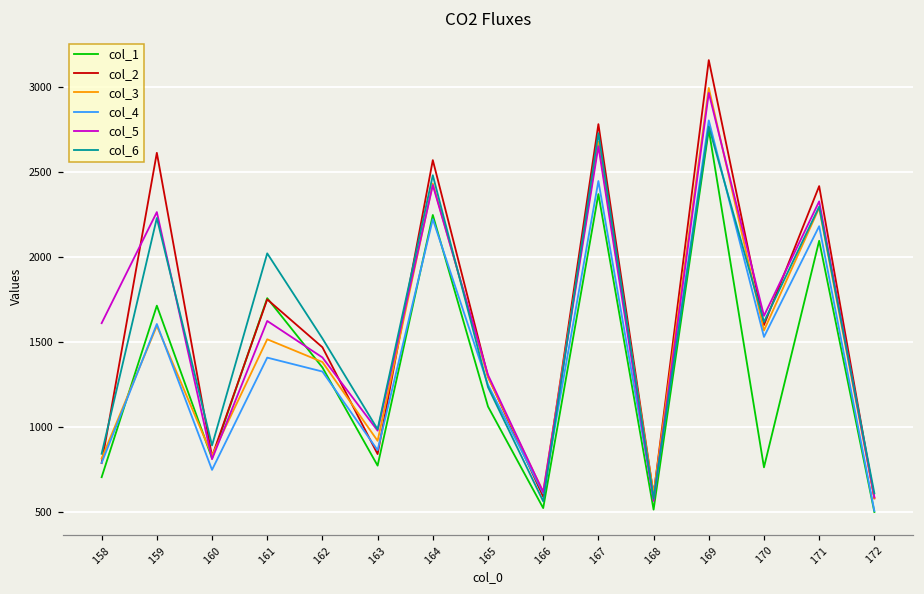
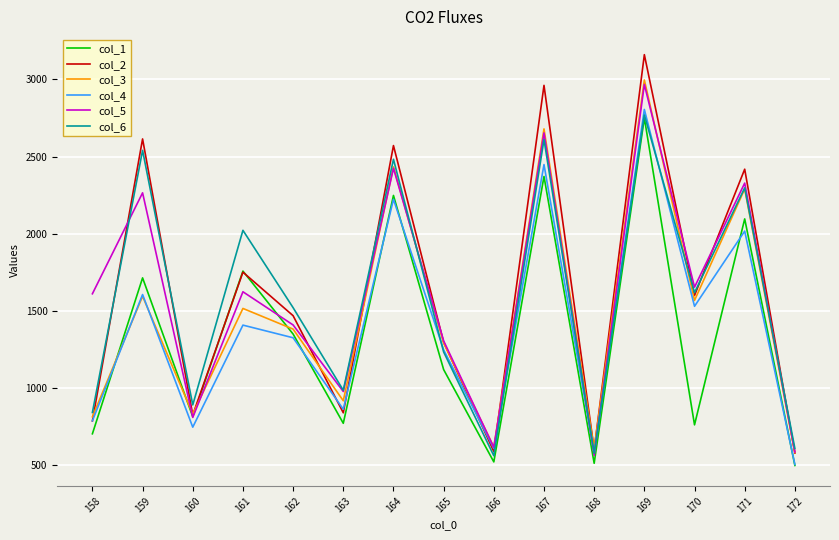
col_6, 159: 2230 -> 2540
col_2, 167: 2780 -> 2960
col_6, 167: 2730 -> 2610
col_4, 171: 2180 -> 2020
